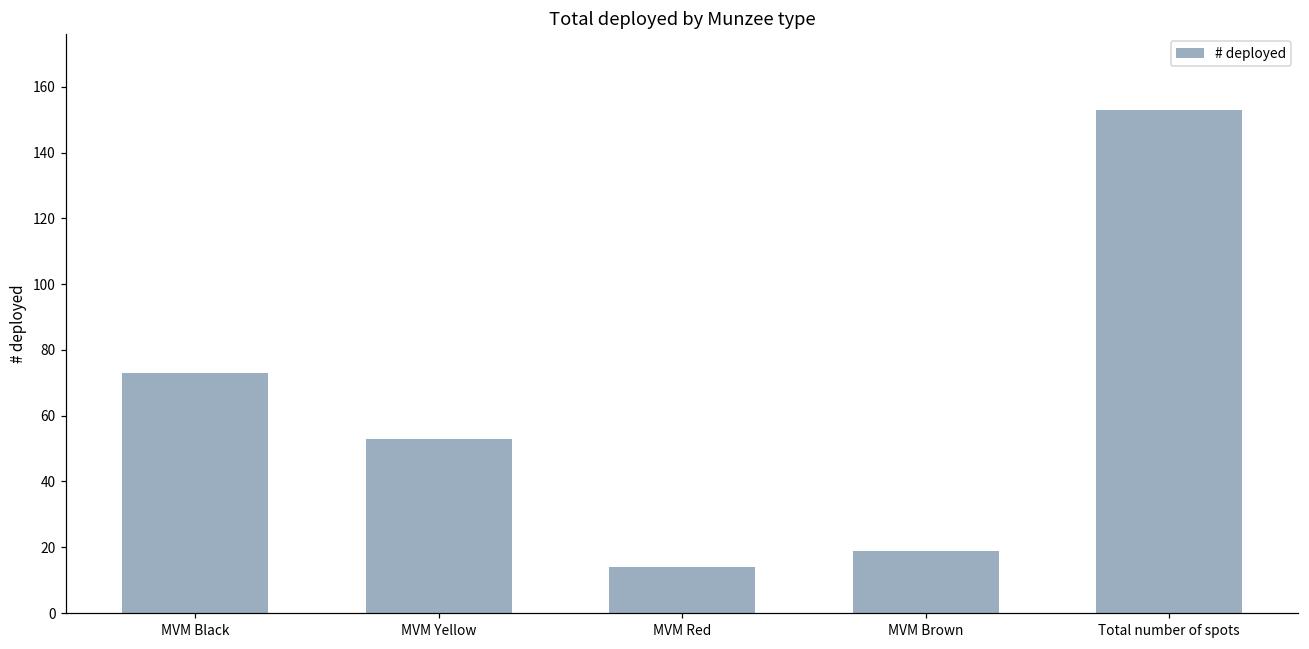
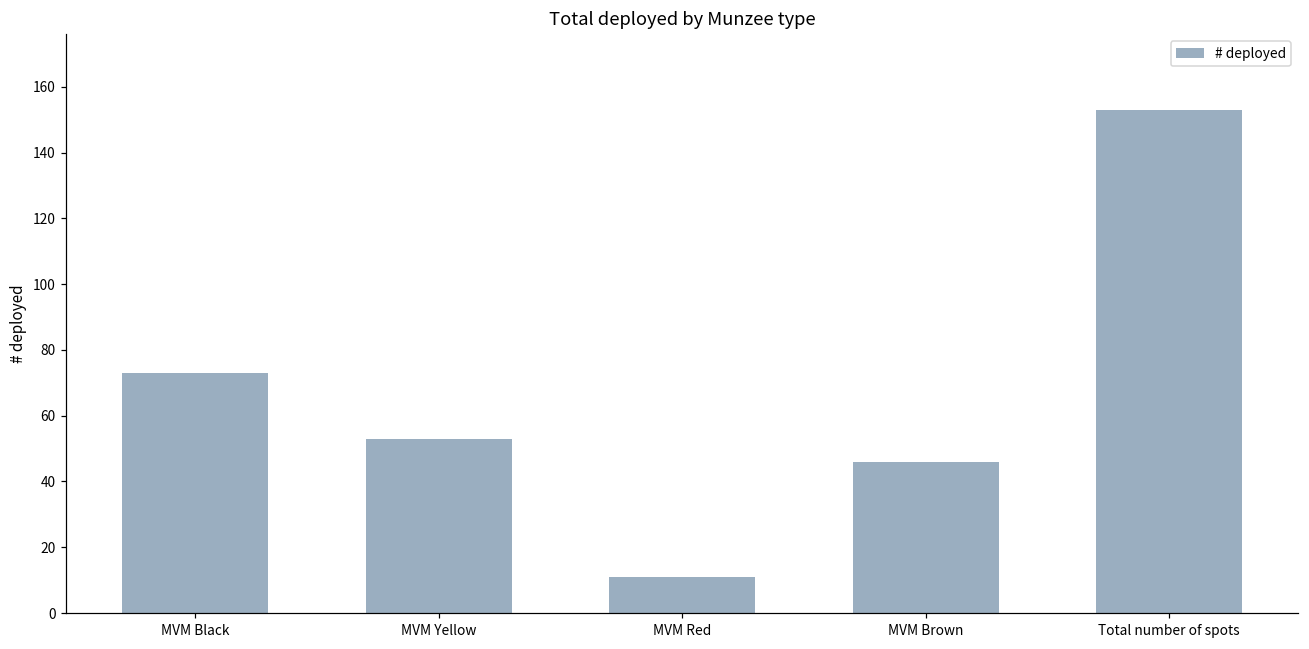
MVM Red: 14 -> 11
MVM Brown: 19 -> 46
